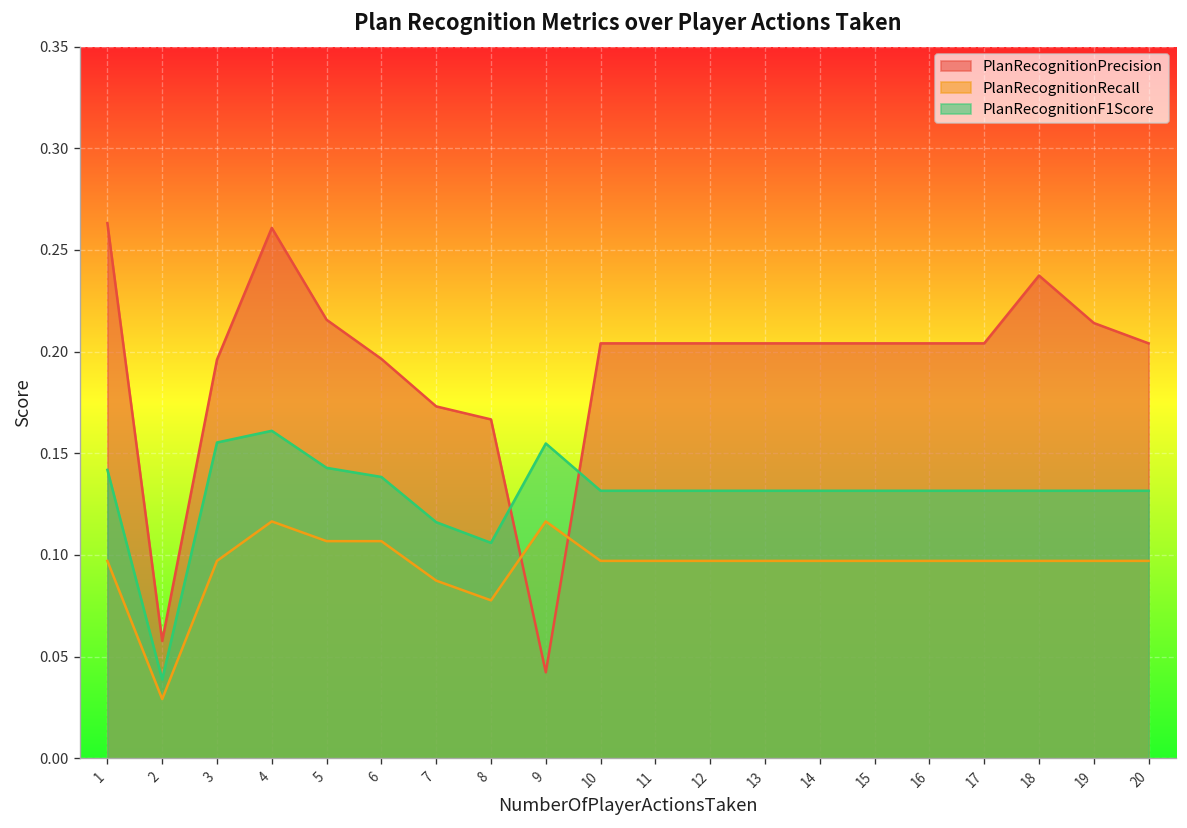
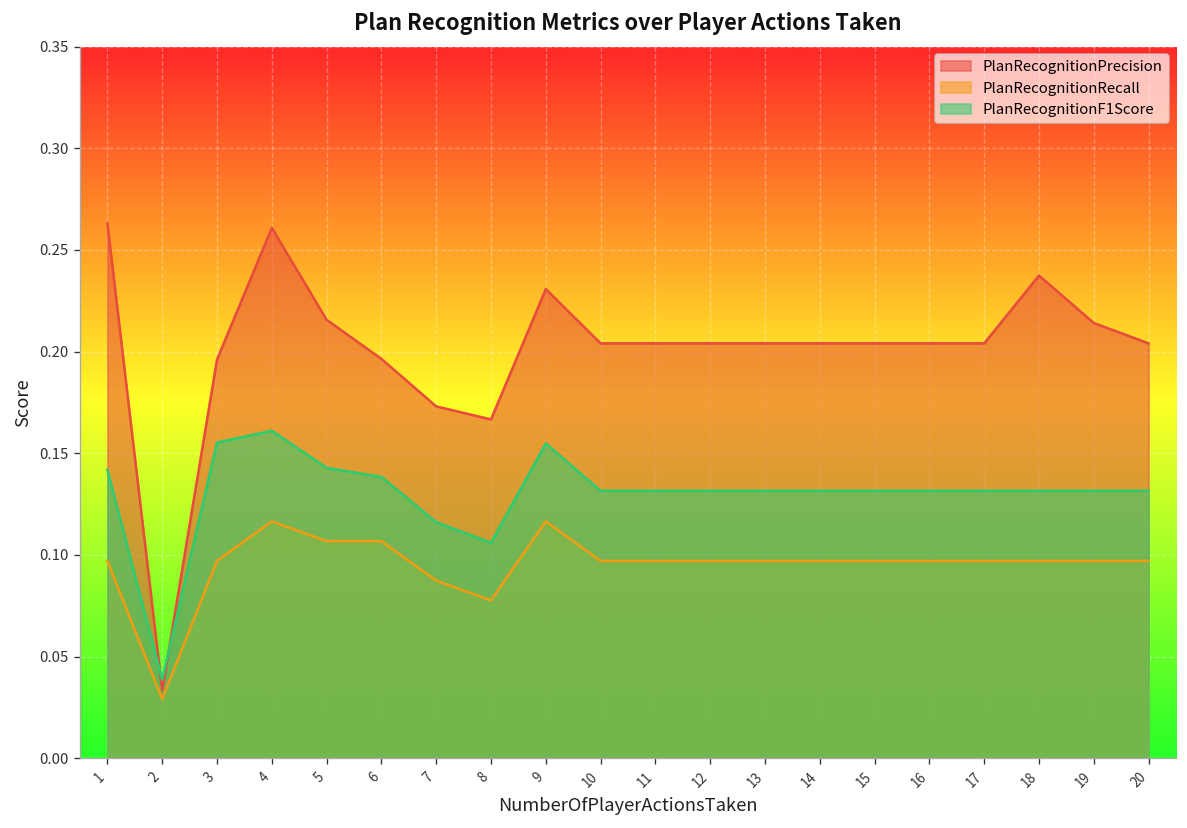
PlanRecognitionPrecision, 2: 0.058 -> 0.033
PlanRecognitionPrecision, 9: 0.042 -> 0.231
